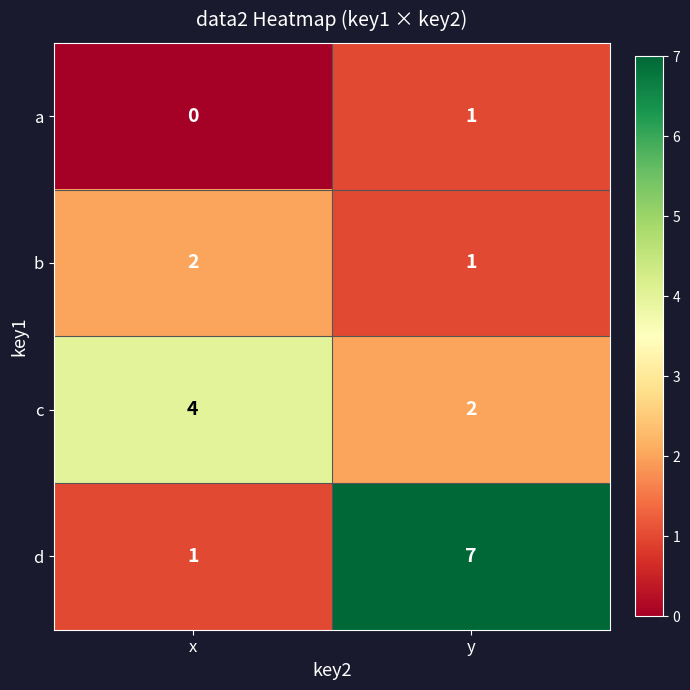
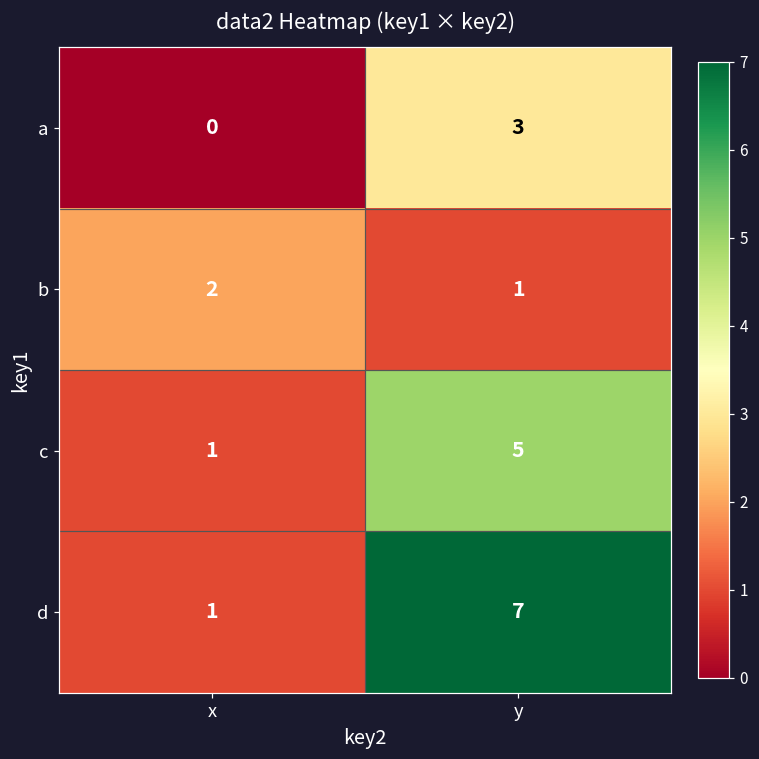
a, y: 1 -> 3
c, x: 4 -> 1
c, y: 2 -> 5
